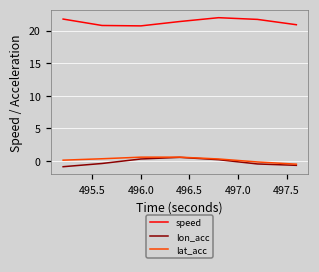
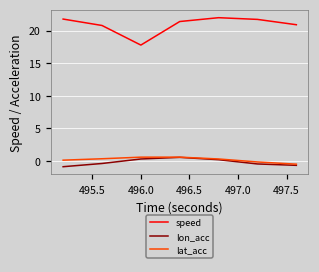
speed, 496.0: 21 -> 18
